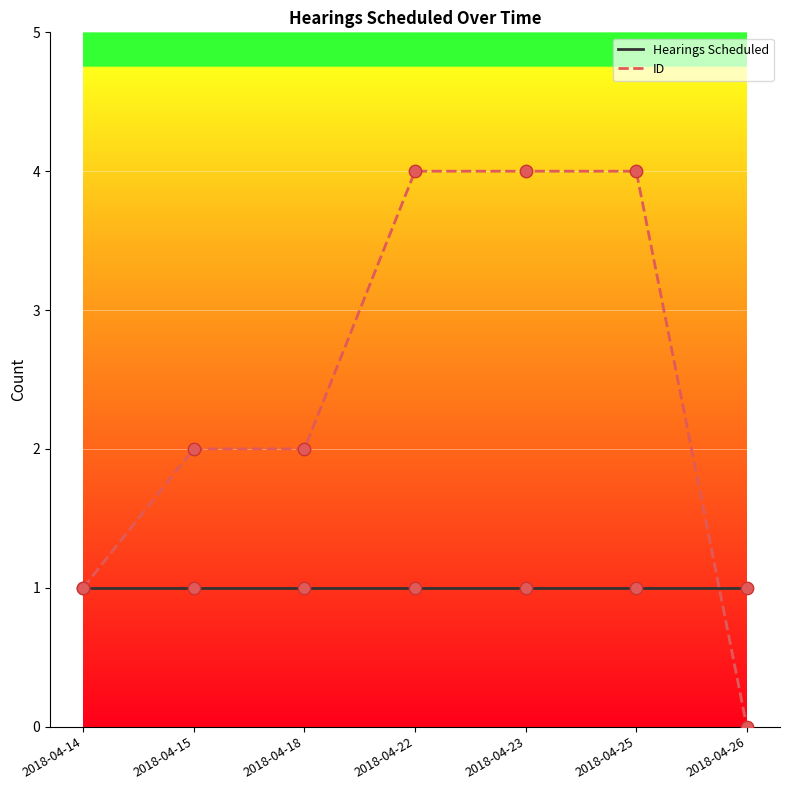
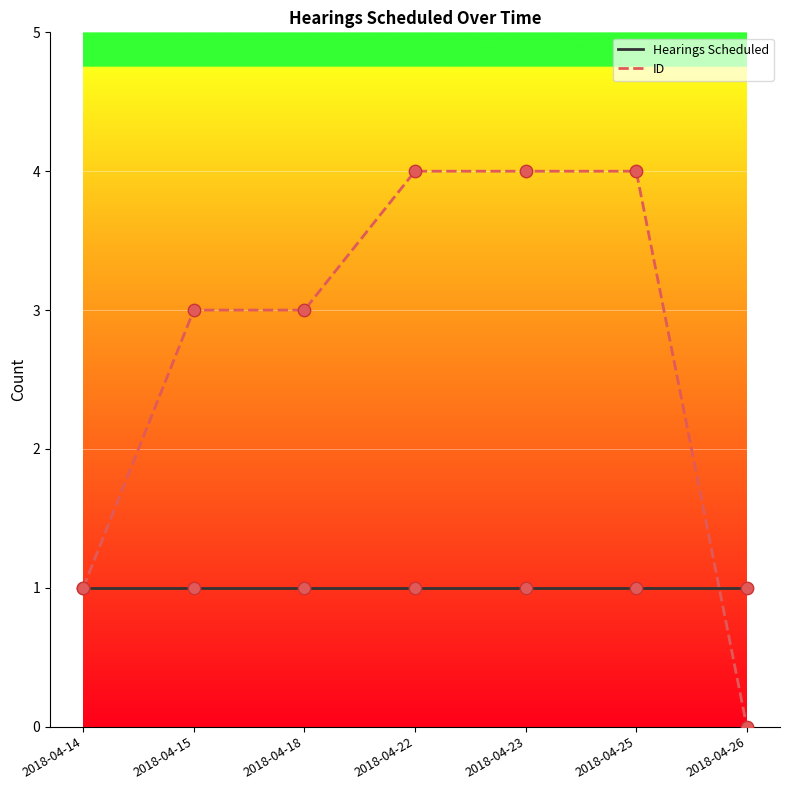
ID, 2018-04-15: 2 -> 3
ID, 2018-04-18: 2 -> 3
